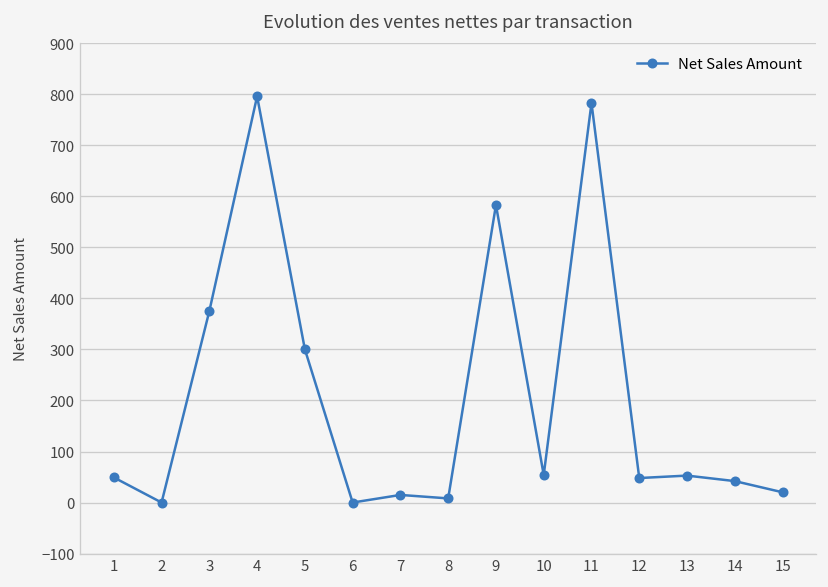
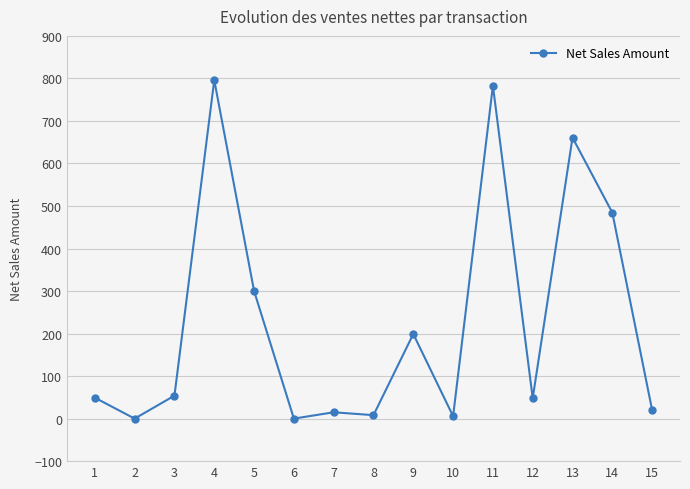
3: 380 -> 50
9: 580 -> 200
10: 50 -> 10
13: 50 -> 660
14: 40 -> 480
